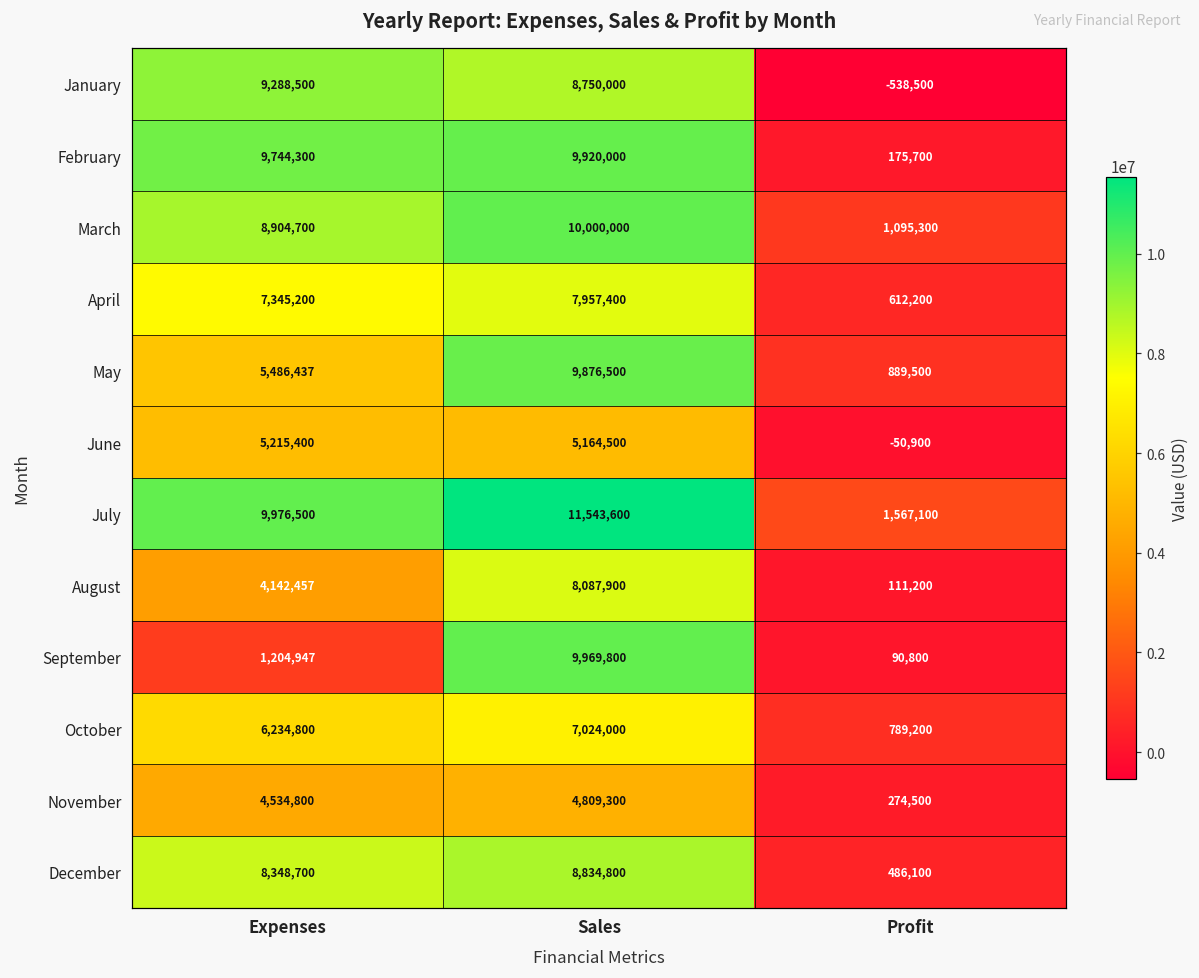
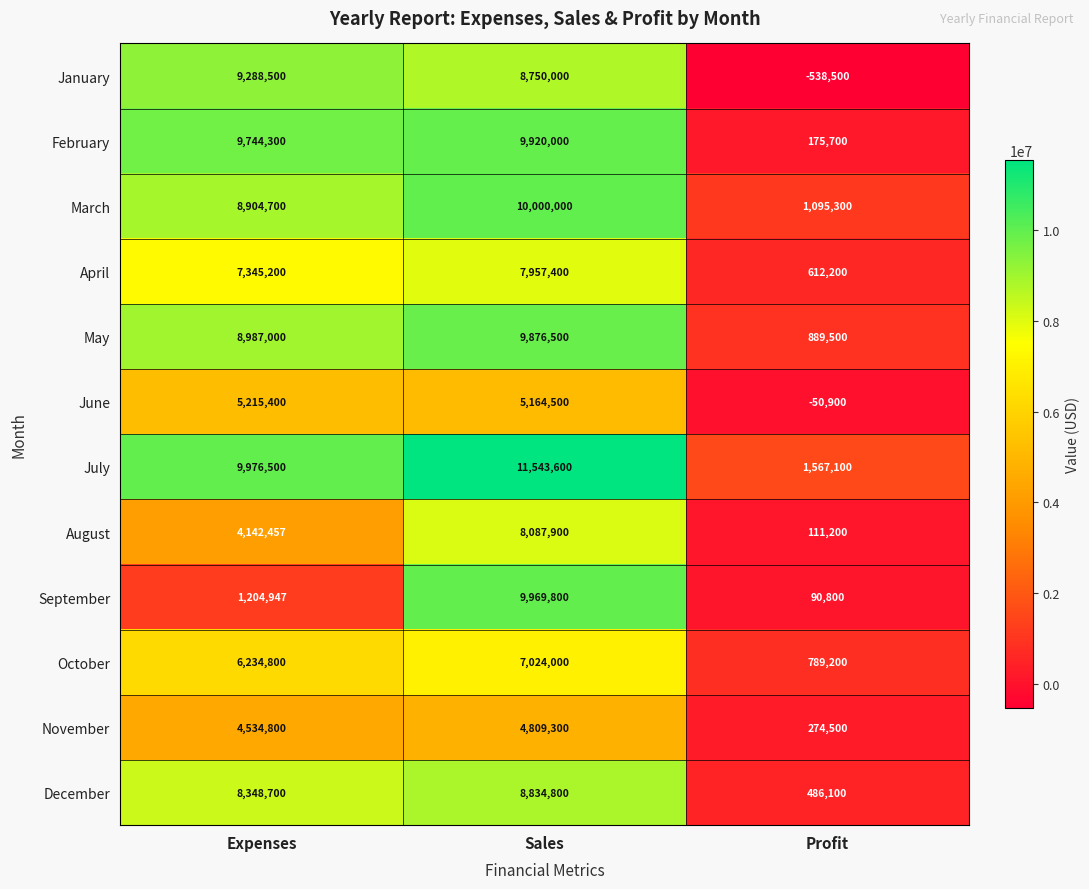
May, Expenses: 5,486,437 -> 8,987,000
